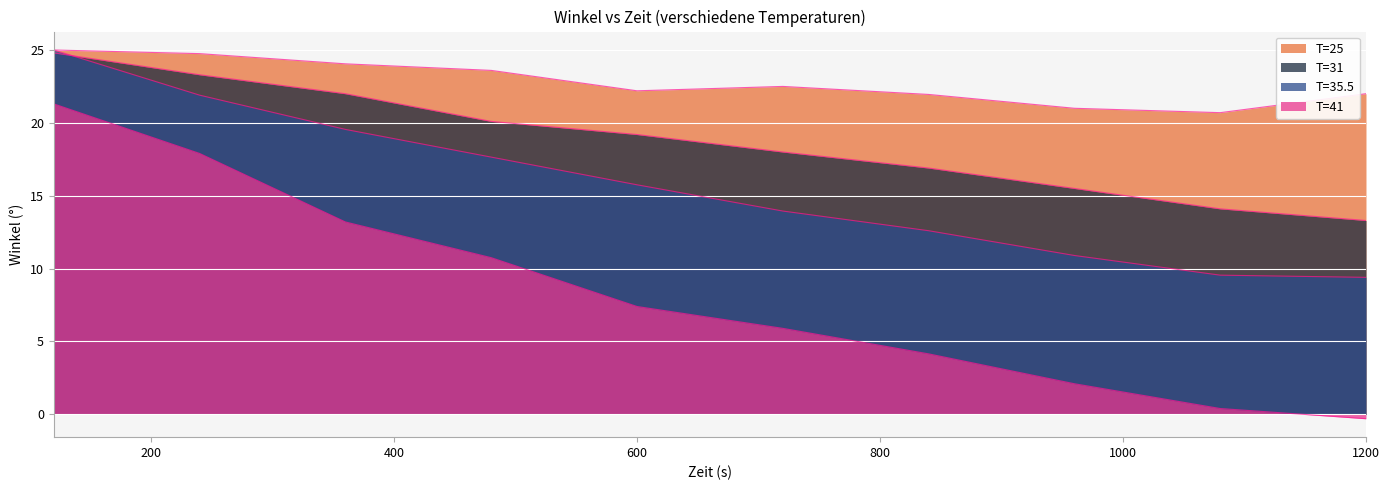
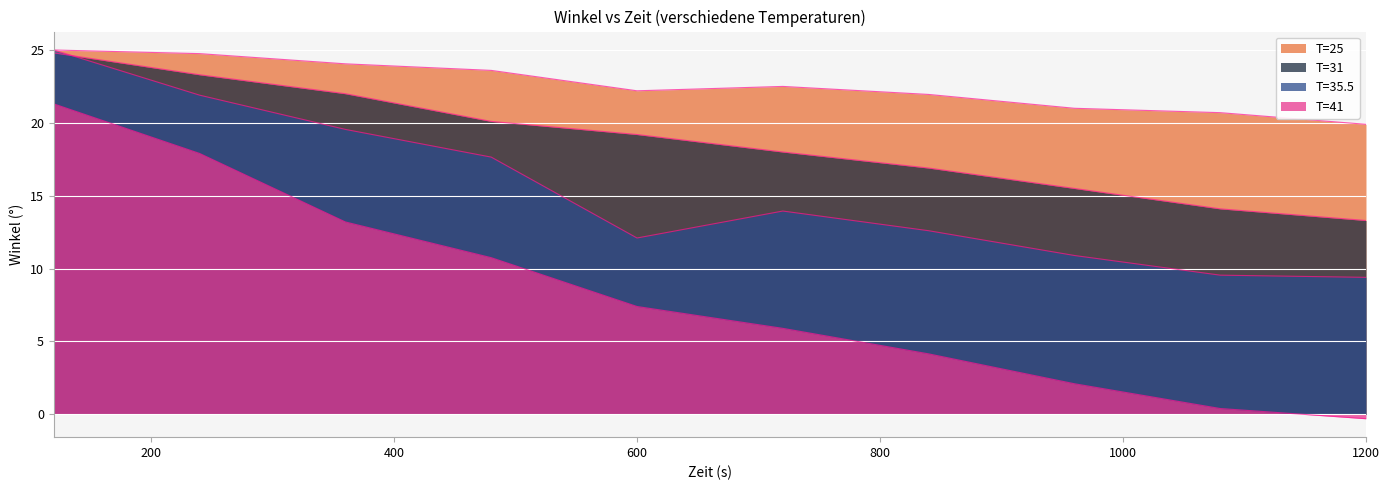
T=35.5, 600: 15.8 -> 12.1
T=25, 1200: 22.0 -> 19.9
